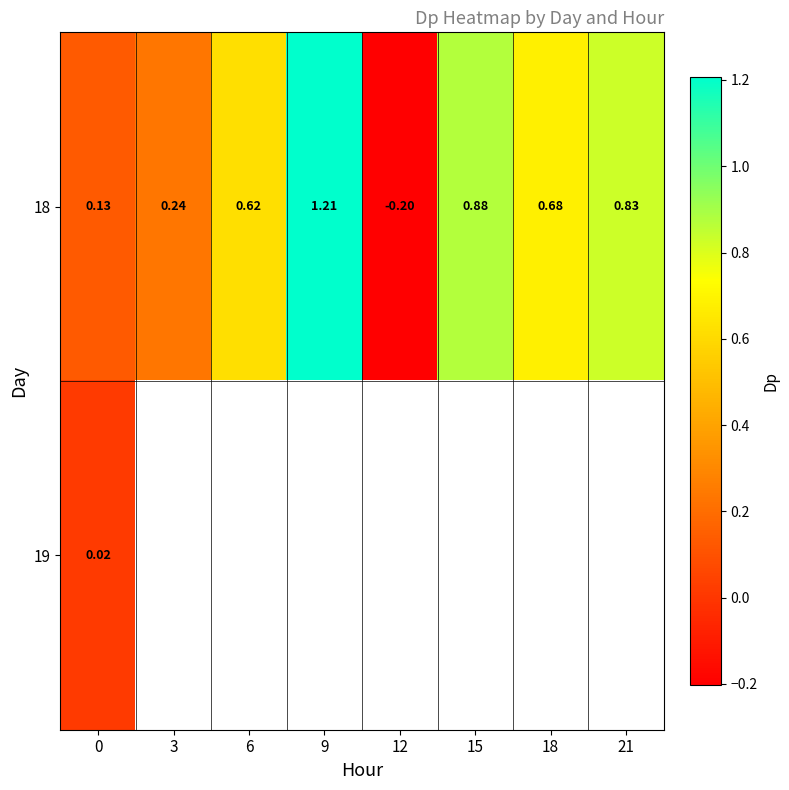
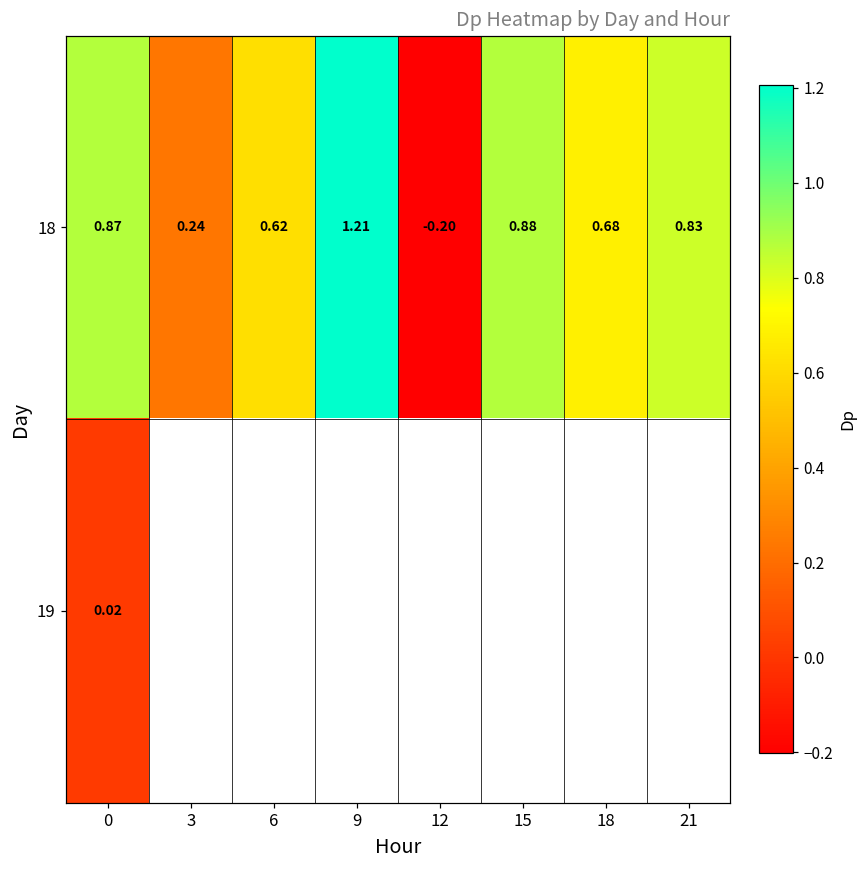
18, 0: 0.13 -> 0.87
